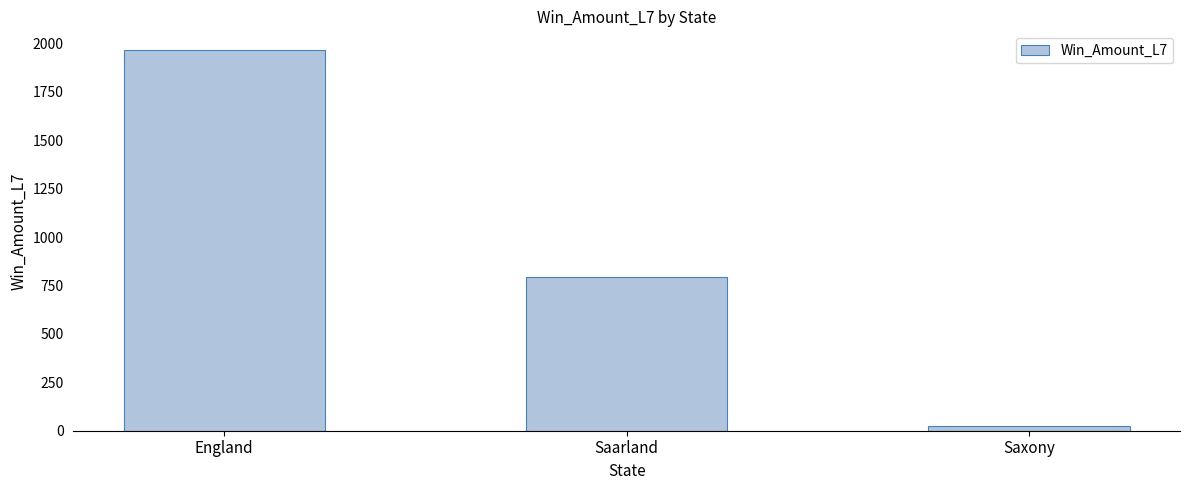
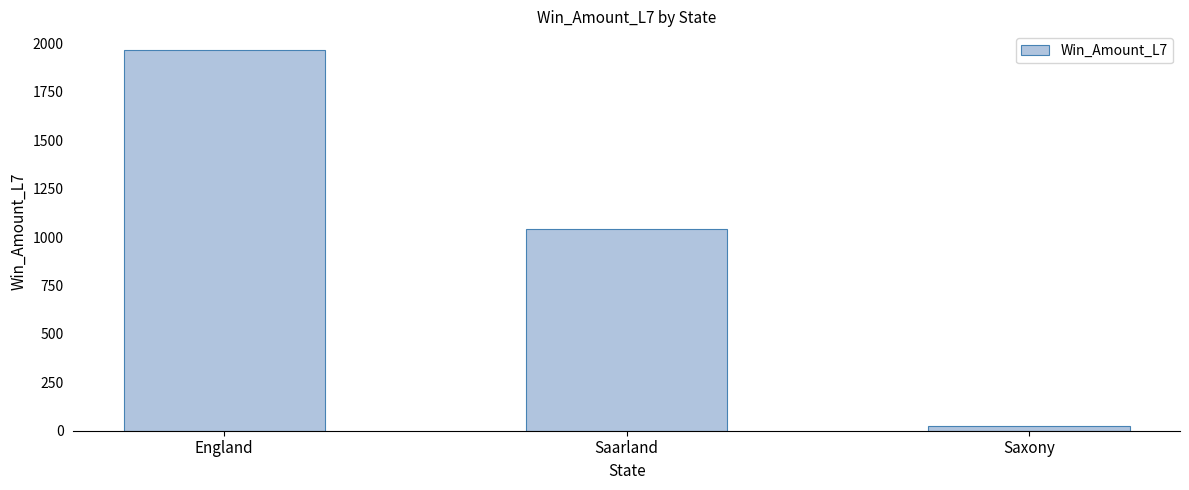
Saarland: 790 -> 1040
